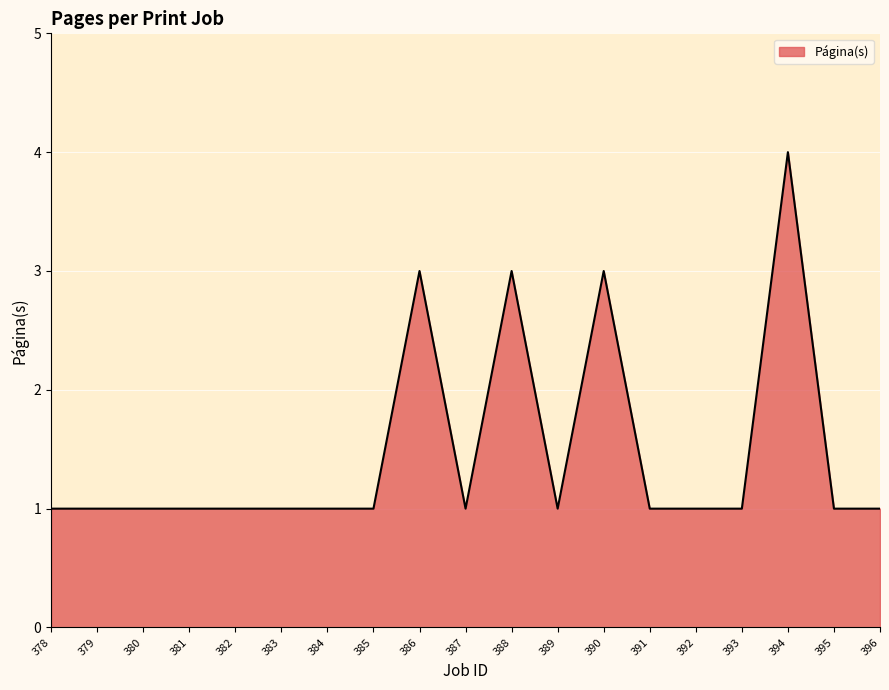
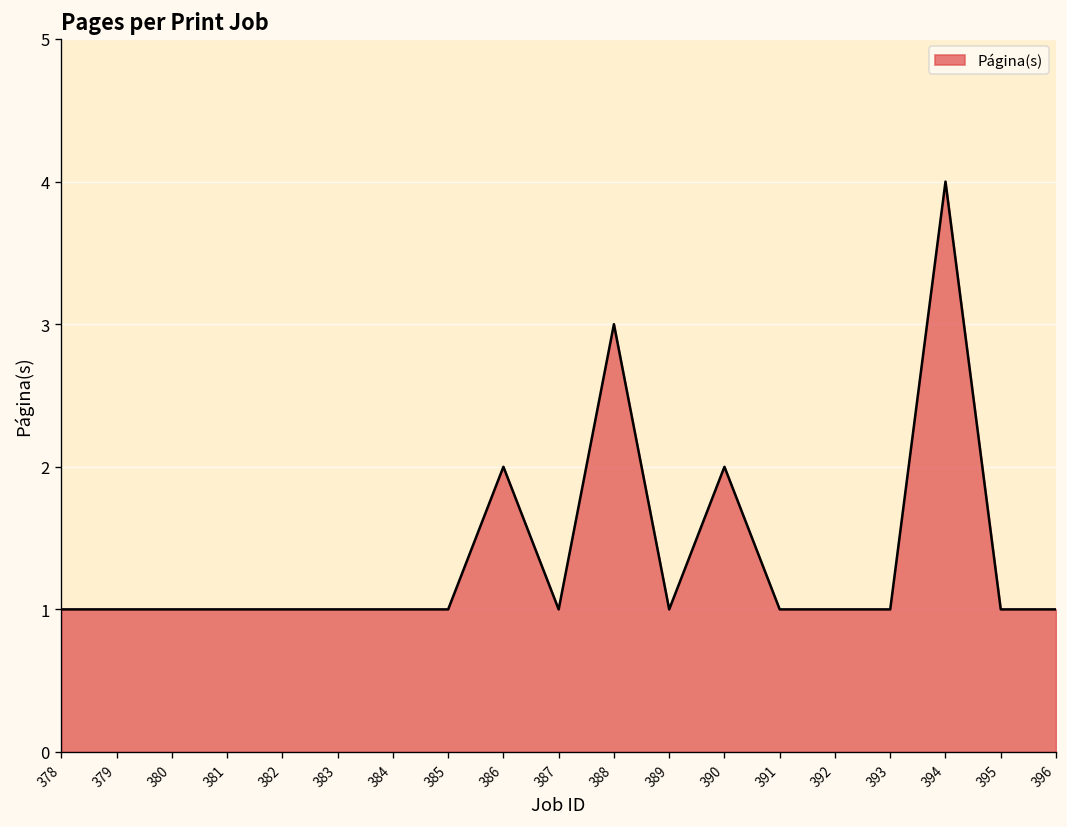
386: 3 -> 2
390: 3 -> 2
